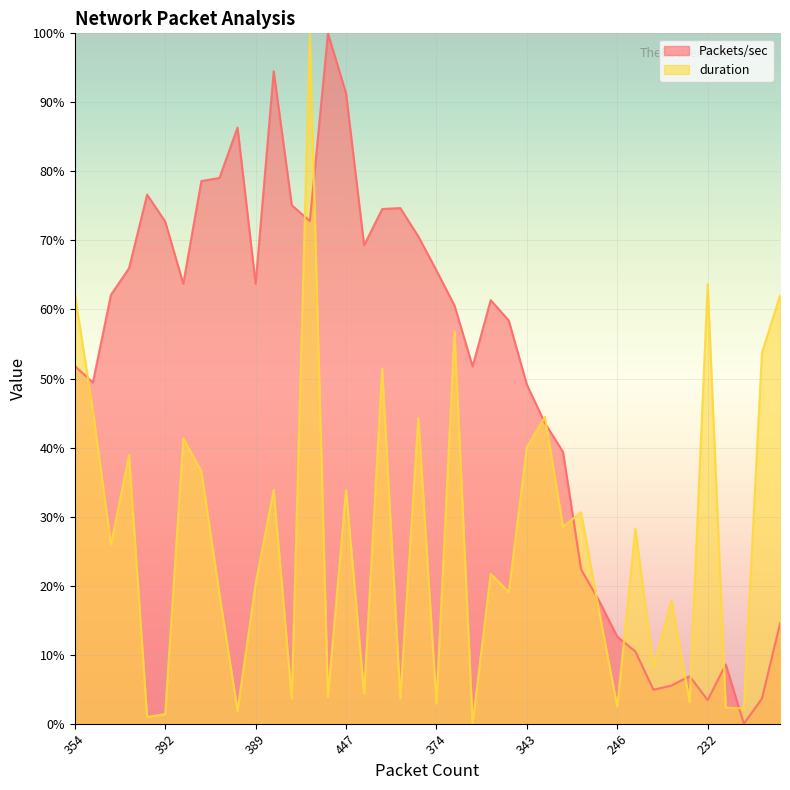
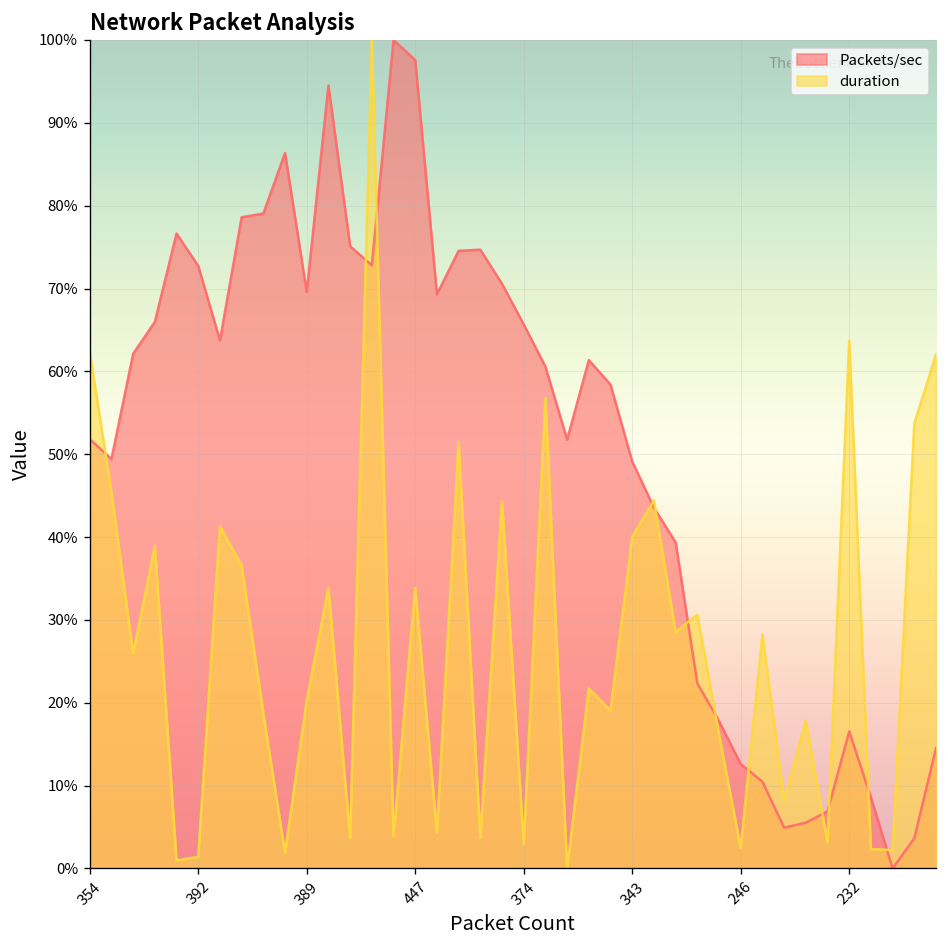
Packets/sec, 389: 64% -> 70%
Packets/sec, 447: 91% -> 98%
Packets/sec, 232: 3% -> 17%
